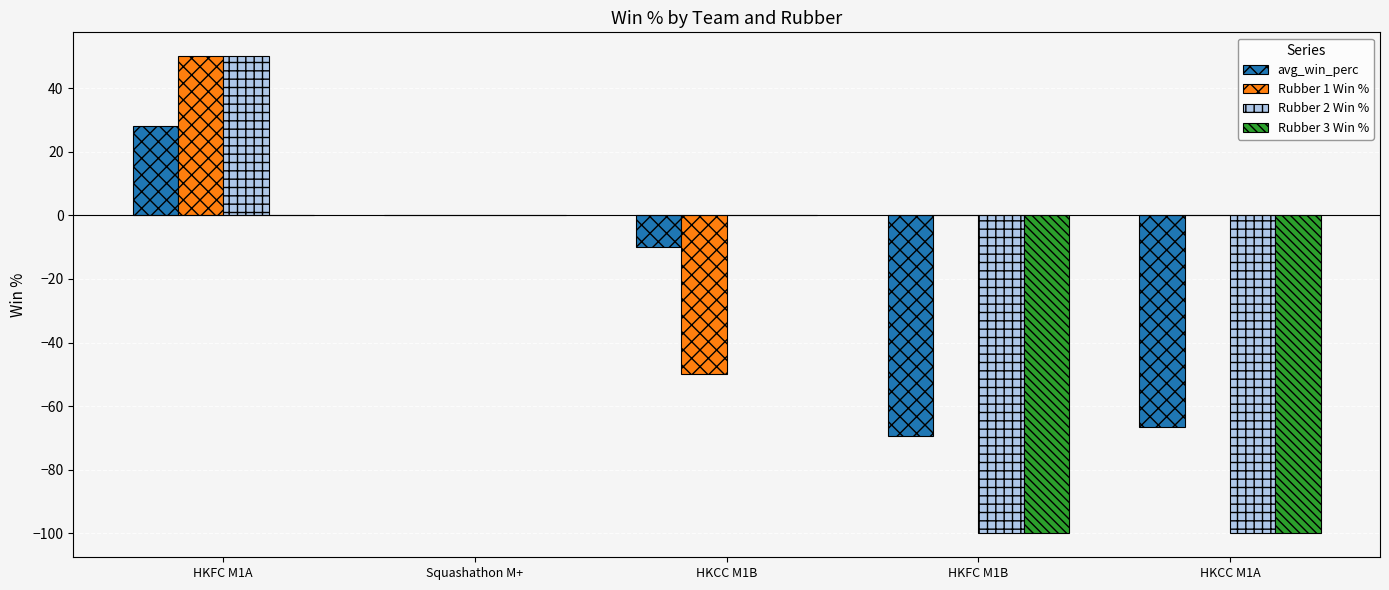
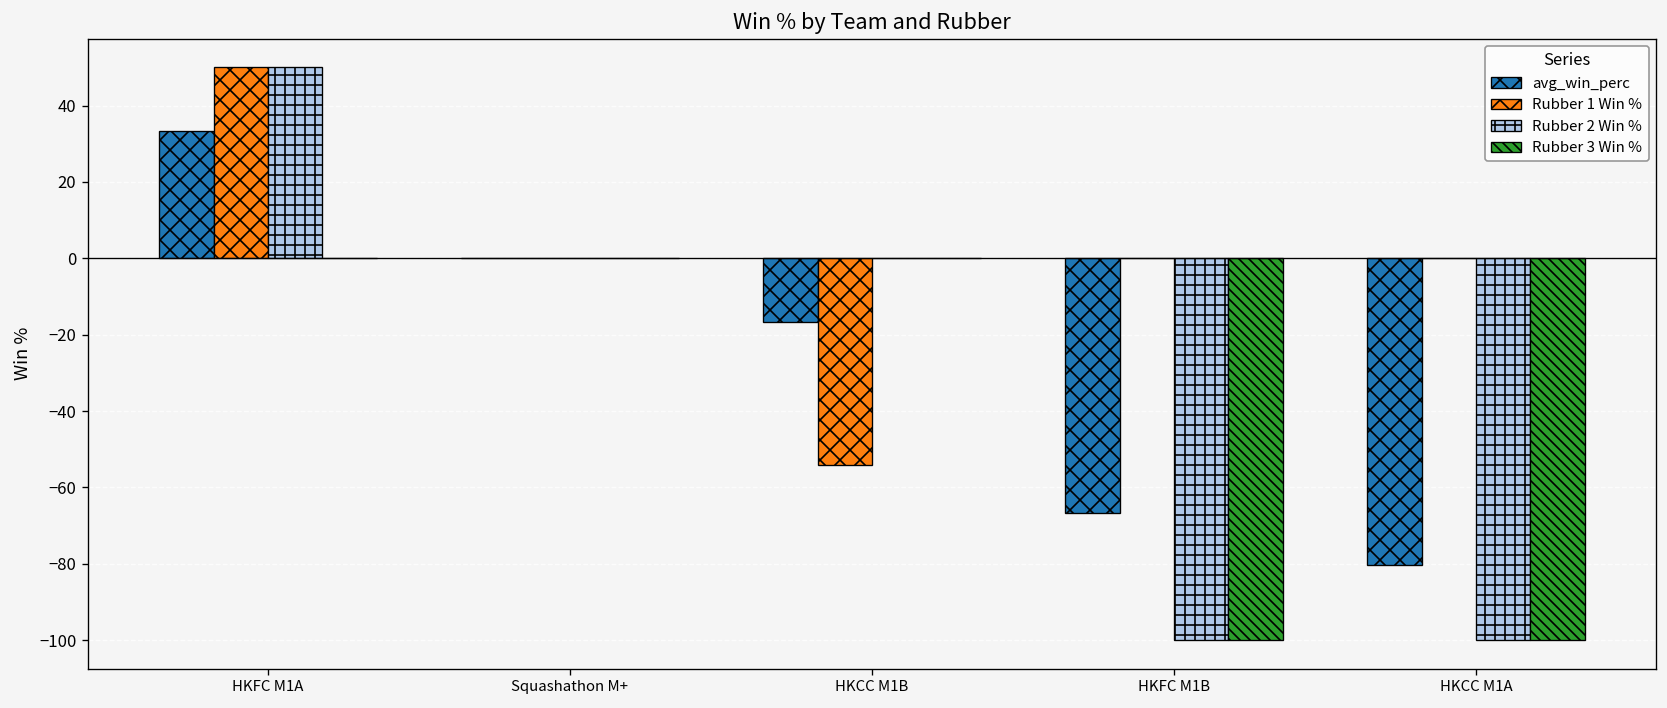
avg_win_perc, HKFC M1A: 28 -> 33
avg_win_perc, HKCC M1B: -10 -> -17
Rubber 1 Win %, HKCC M1B: -50 -> -54
avg_win_perc, HKFC M1B: -69 -> -67
avg_win_perc, HKCC M1A: -67 -> -80
